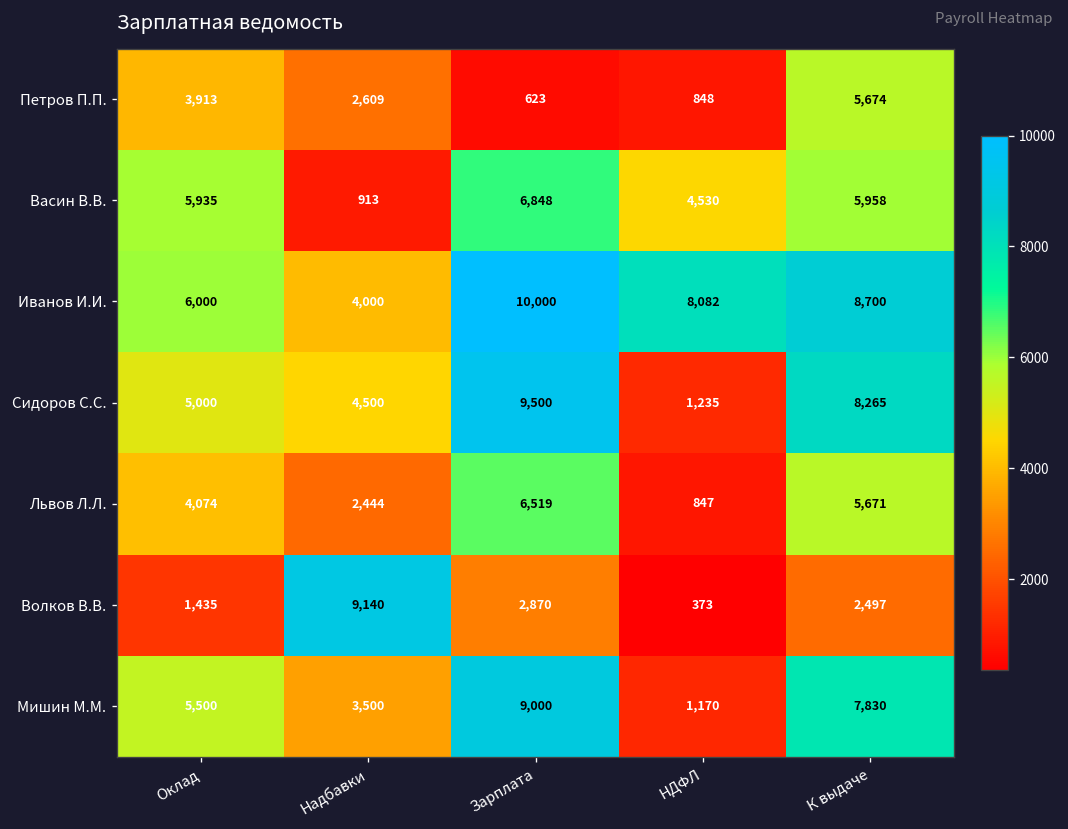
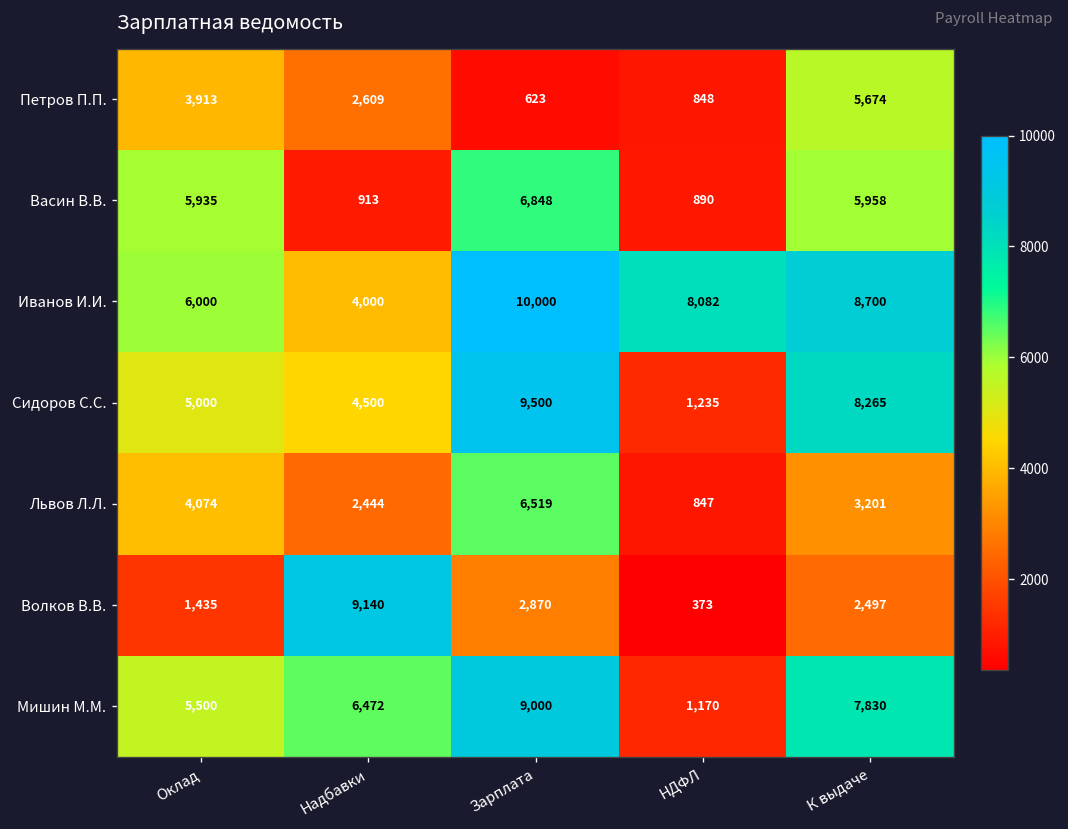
Васин В.В., НДФЛ: 4,530 -> 890
Львов Л.Л., К выдаче: 5,671 -> 3,201
Мишин М.М., Надбавки: 3,500 -> 6,472
